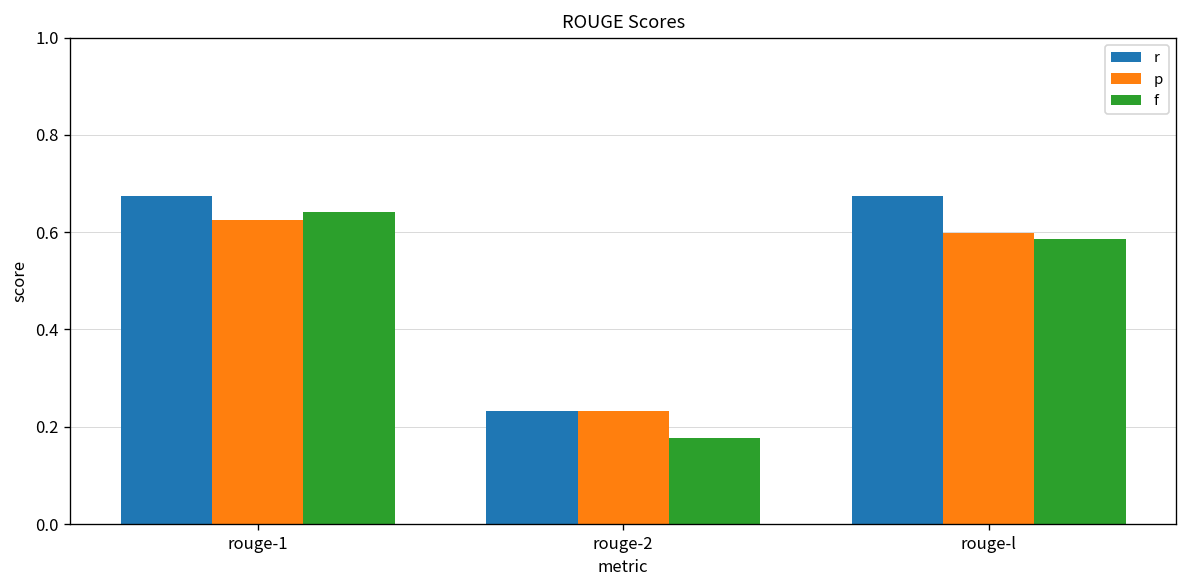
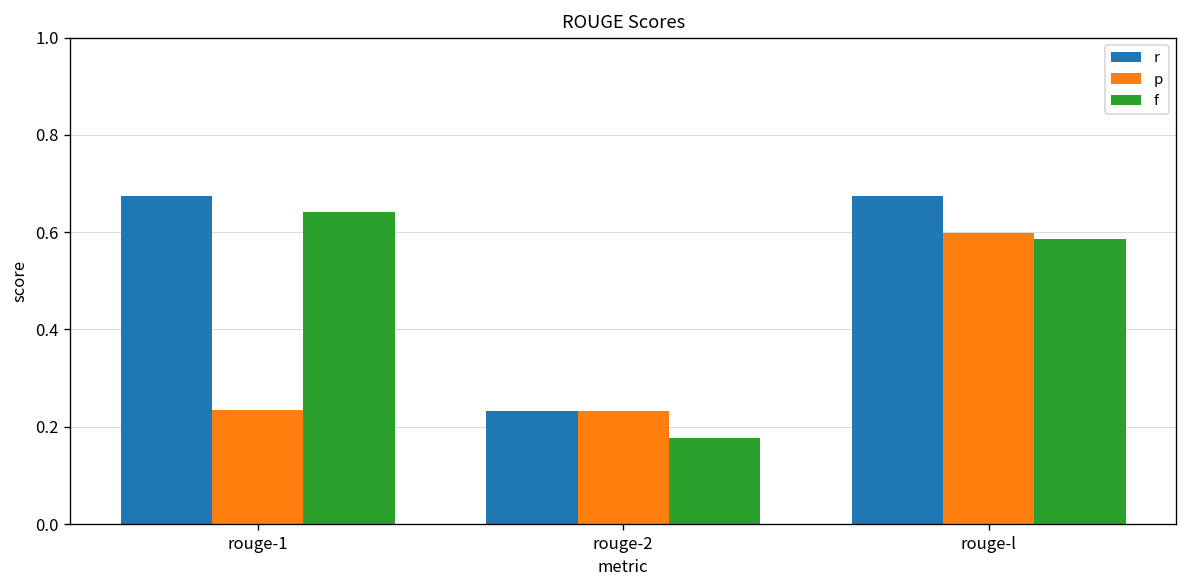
p, rouge-1: 0.63 -> 0.23
